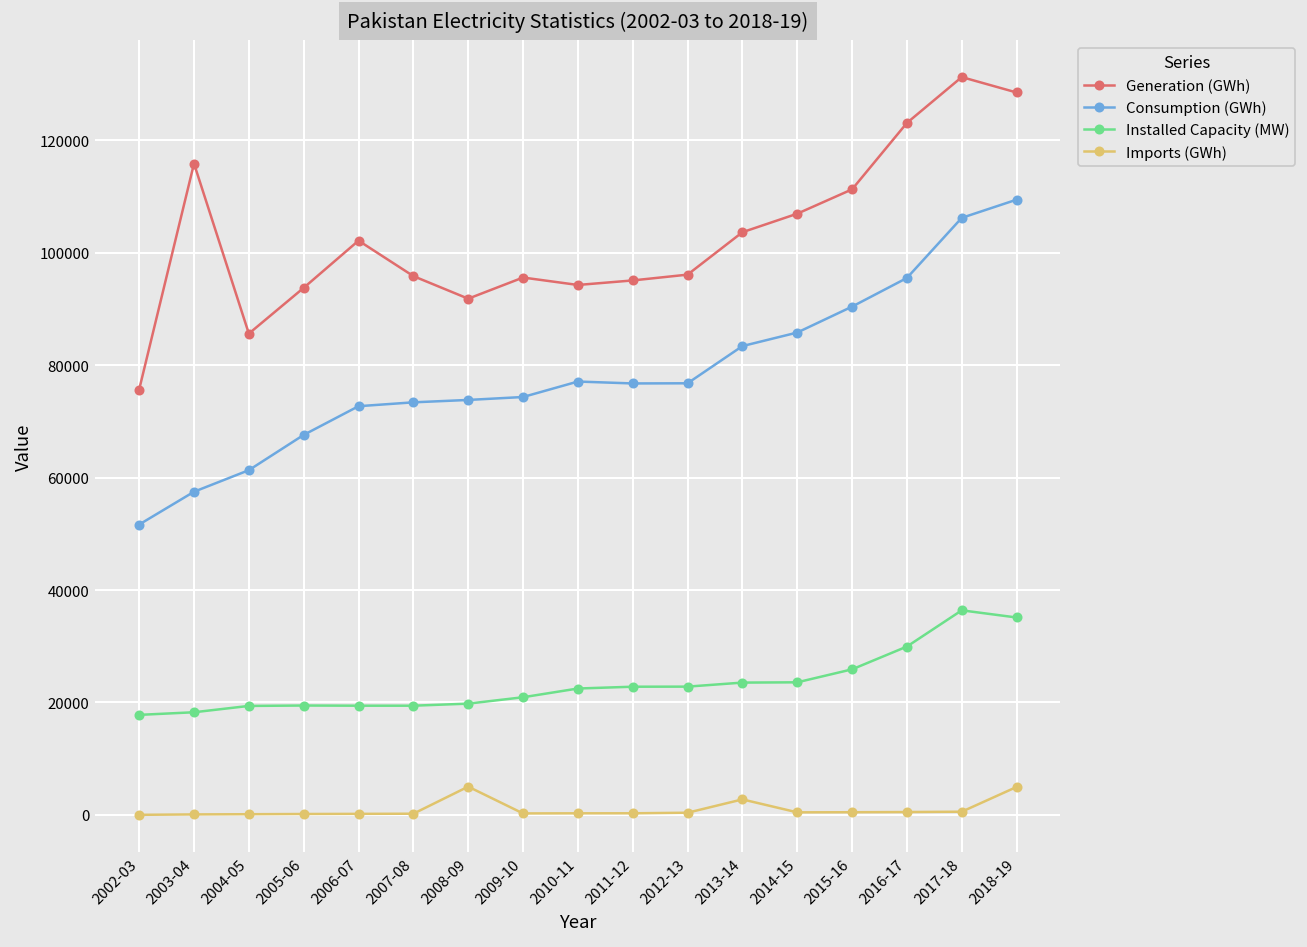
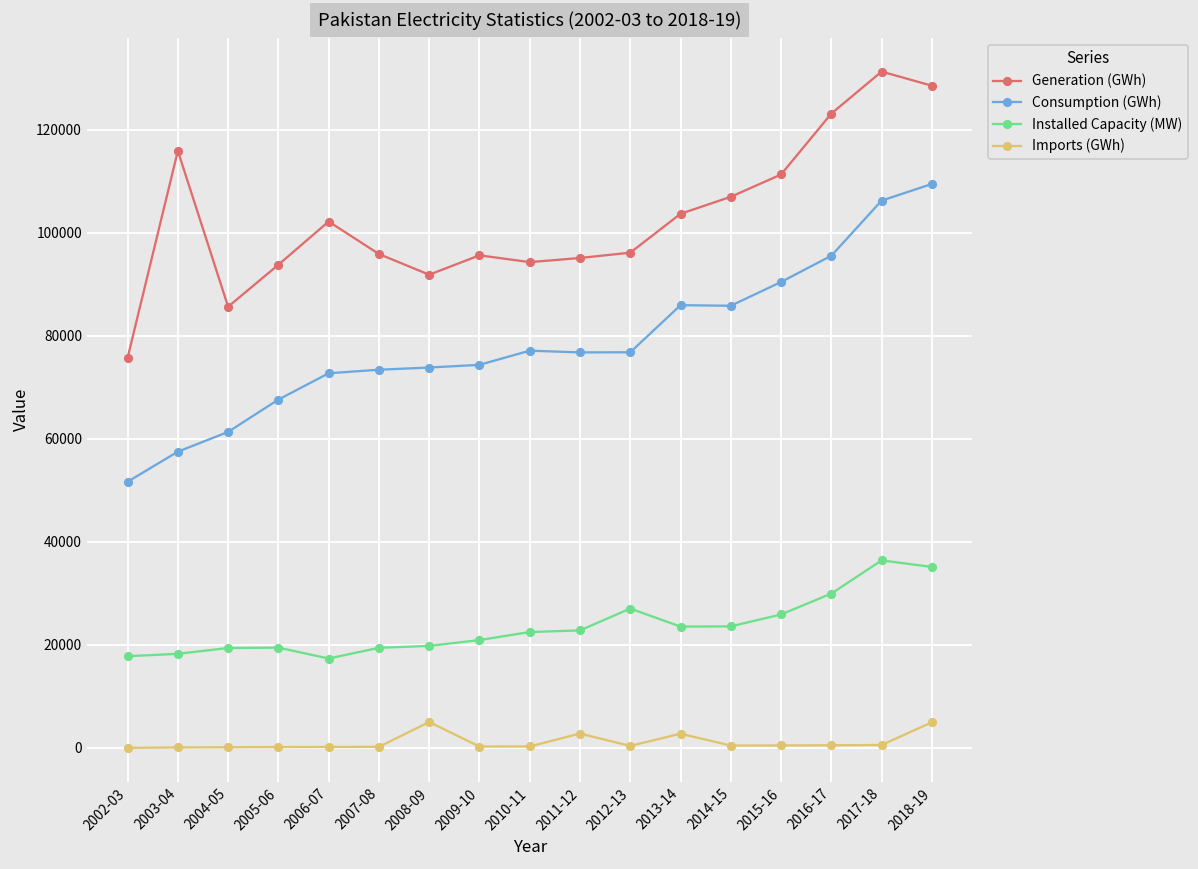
Installed Capacity (MW), 2006-07: 19000 -> 17000
Imports (GWh), 2011-12: 0 -> 3000
Installed Capacity (MW), 2012-13: 23000 -> 27000
Consumption (GWh), 2013-14: 83000 -> 86000
